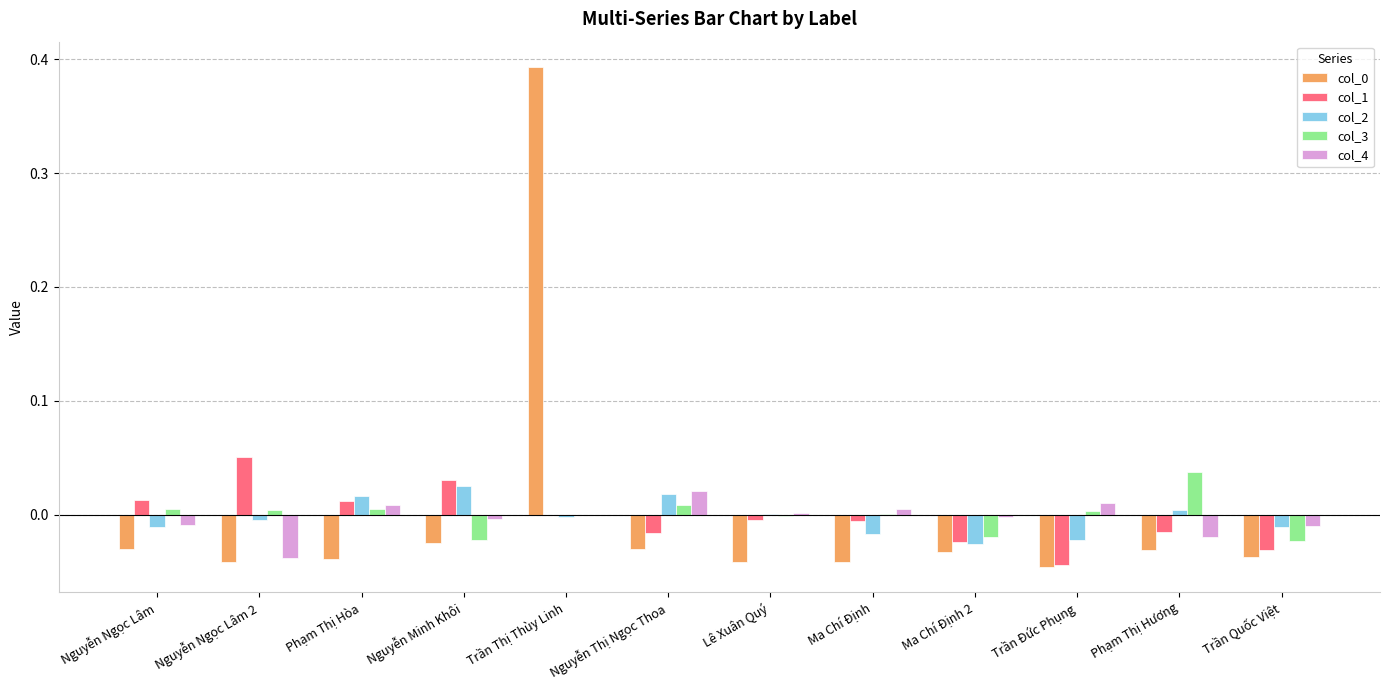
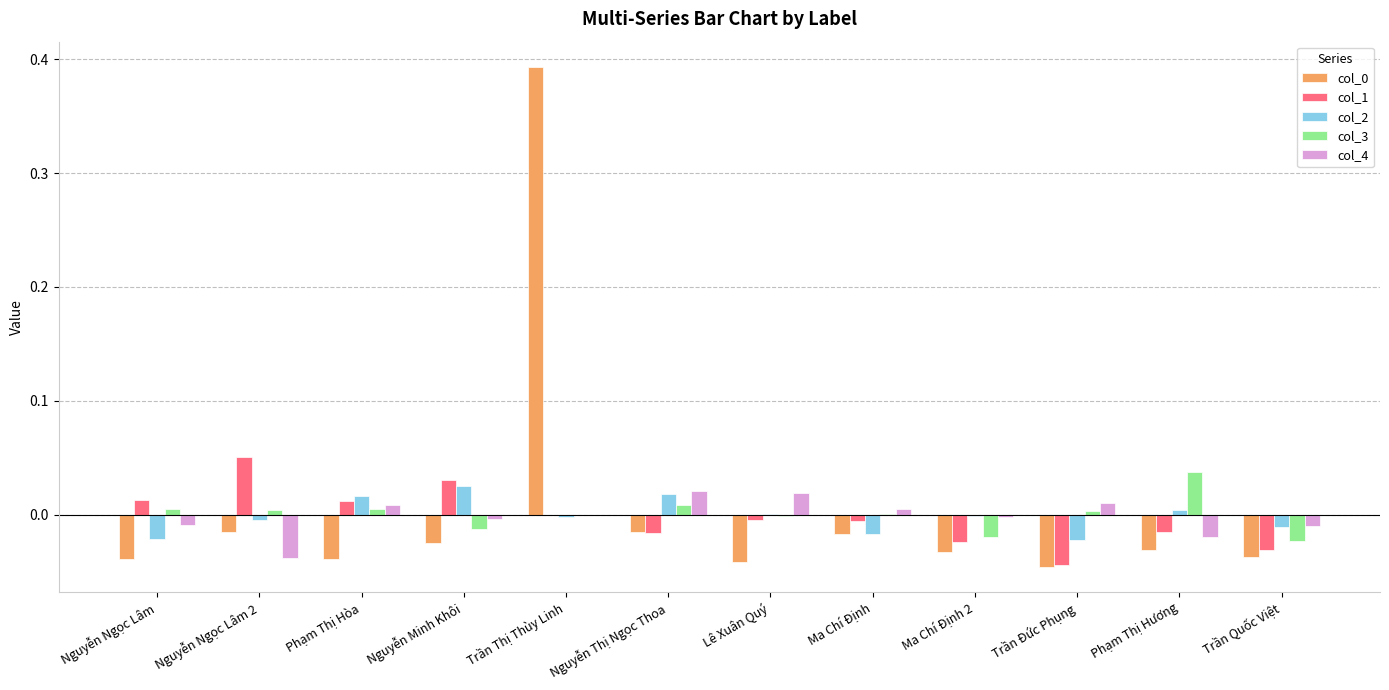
col_0, Nguyễn Ngọc Lâm: -0.030 -> -0.038
col_2, Nguyễn Ngọc Lâm: -0.011 -> -0.021
col_0, Nguyễn Ngọc Lâm 2: -0.041 -> -0.015
col_3, Nguyễn Minh Khôi: -0.022 -> -0.013
col_0, Nguyễn Thị Ngọc Thoa: -0.030 -> -0.016
col_4, Lê Xuân Quý: 0.001 -> 0.019
col_0, Ma Chí Định: -0.042 -> -0.017
col_2, Ma Chí Định 2: -0.026 -> -0.002
